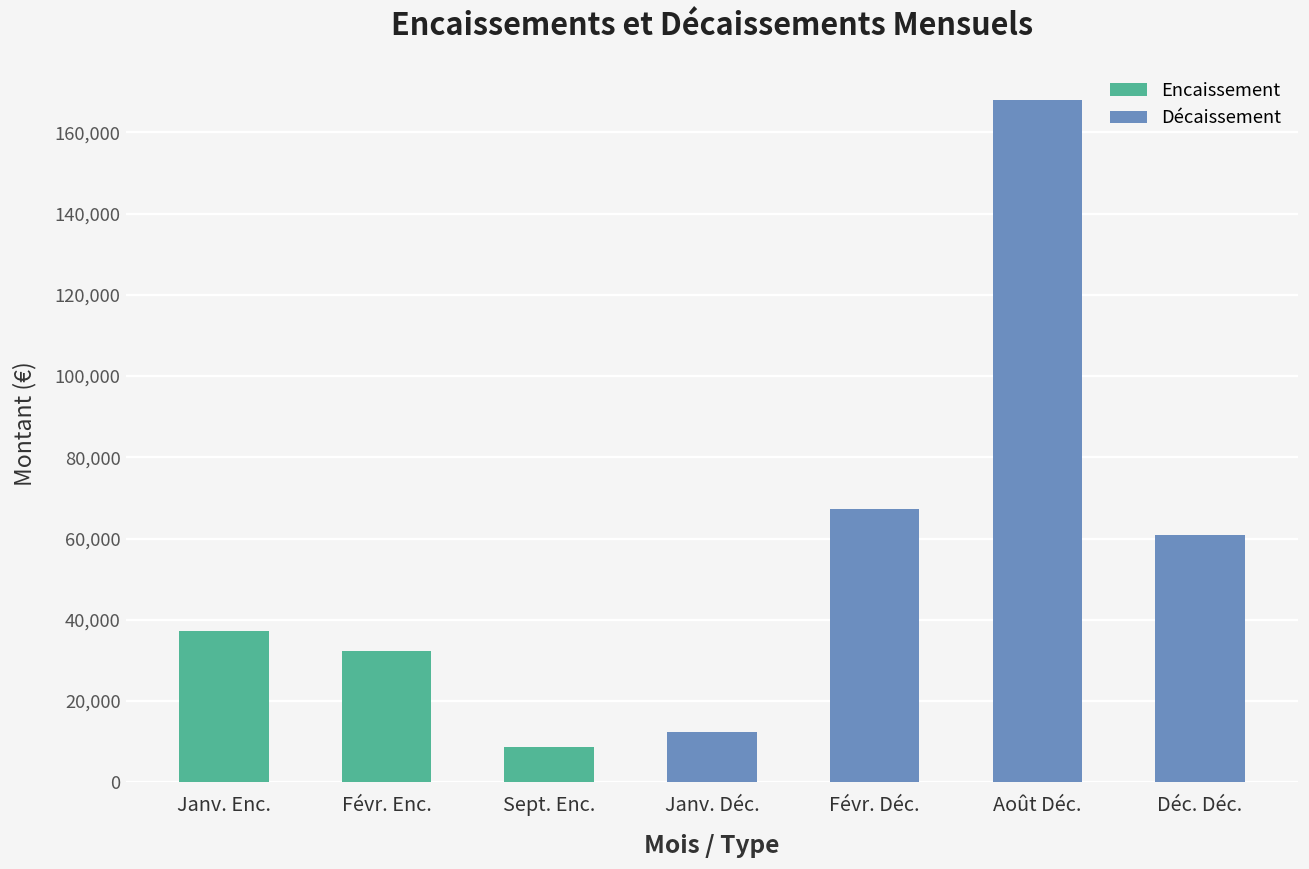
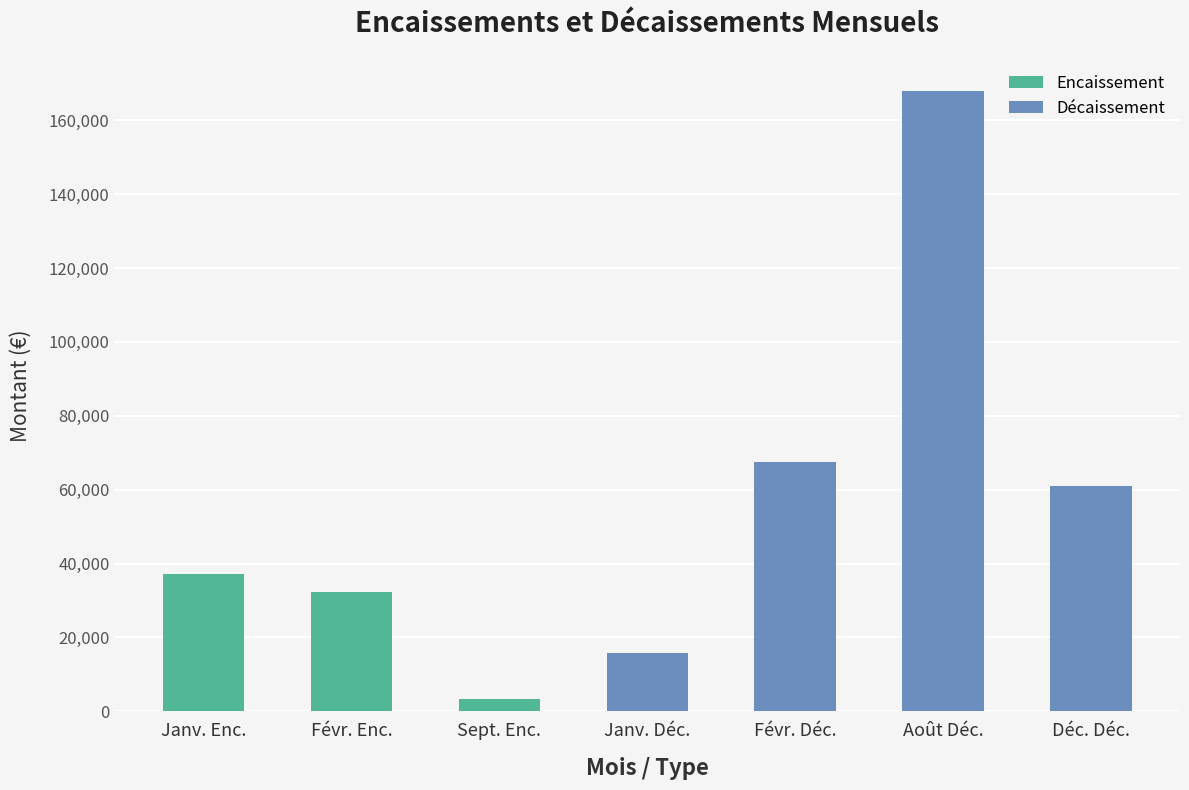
Sept. Enc.: 9,000 -> 3,000
Janv. Déc.: 12,000 -> 16,000
